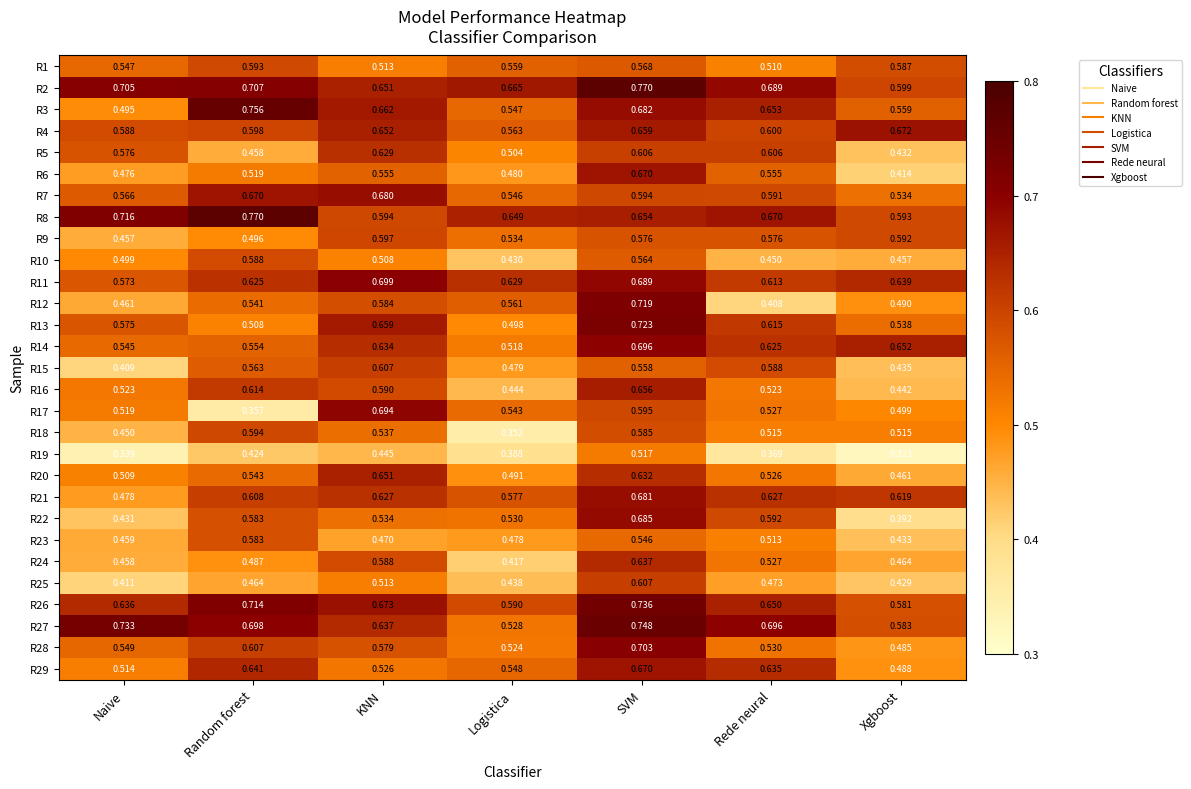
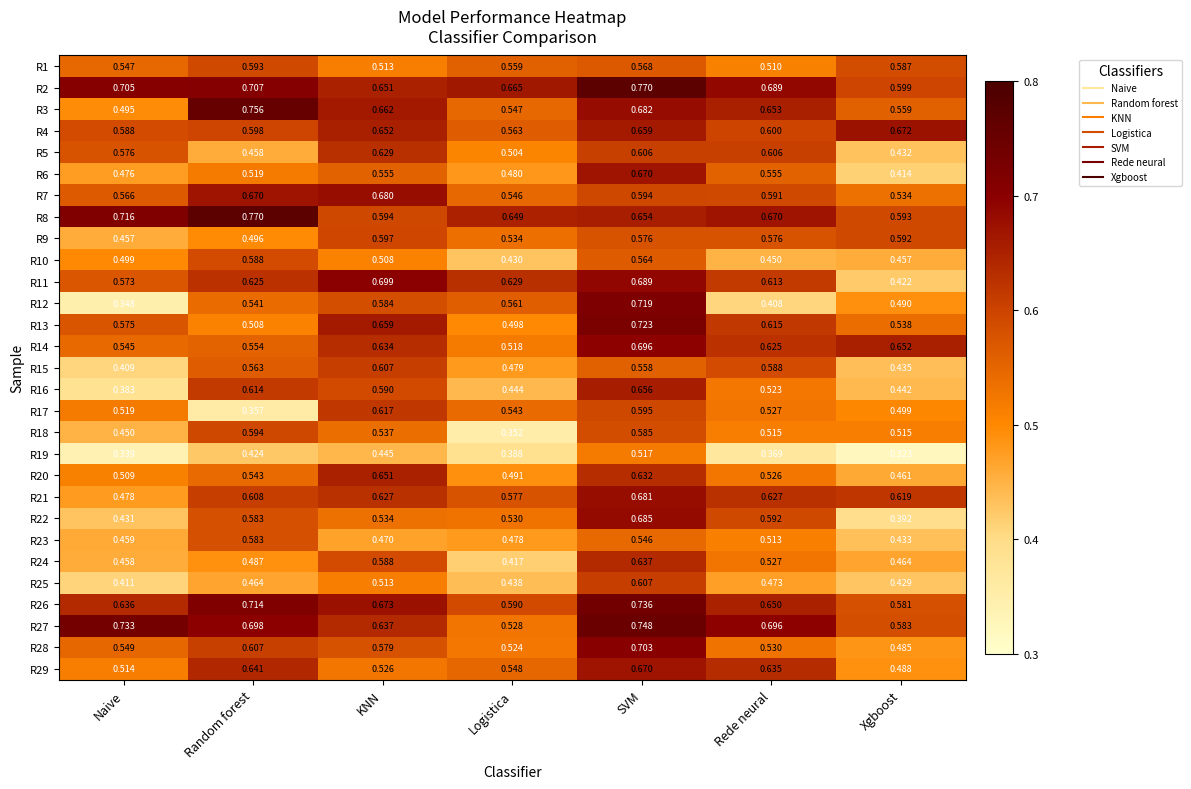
R11, Xgboost: 0.639 -> 0.422
R12, Naive: 0.461 -> 0.348
R16, Naive: 0.523 -> 0.383
R17, KNN: 0.694 -> 0.617
